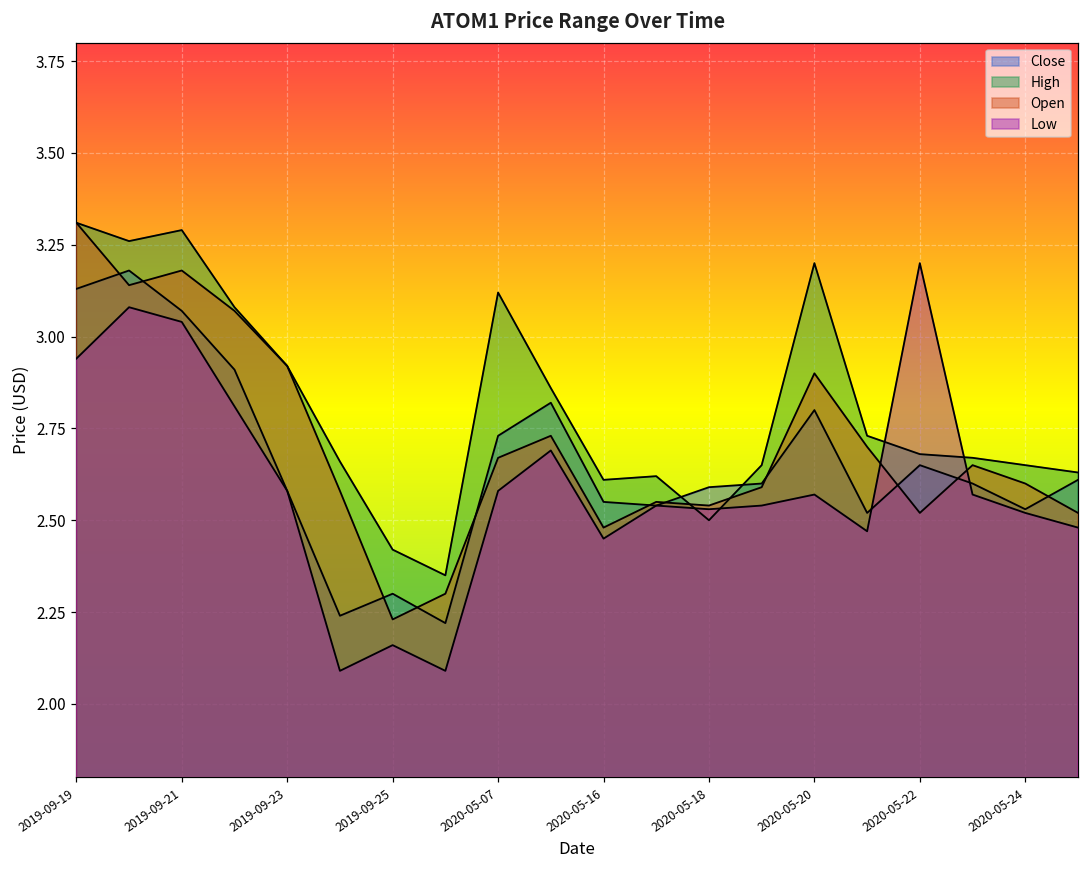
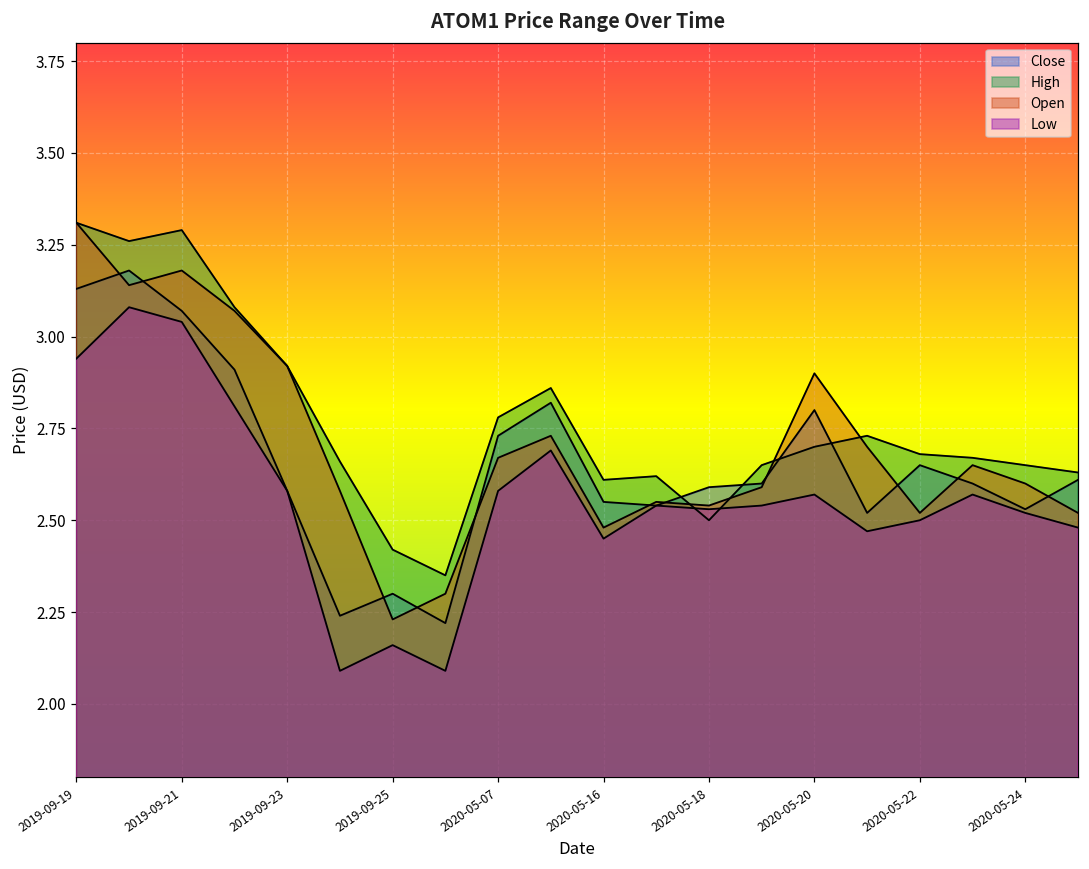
High, 2020-05-07: 3.12 -> 2.78
High, 2020-05-20: 3.2 -> 2.7
Low, 2020-05-22: 3.2 -> 2.5
